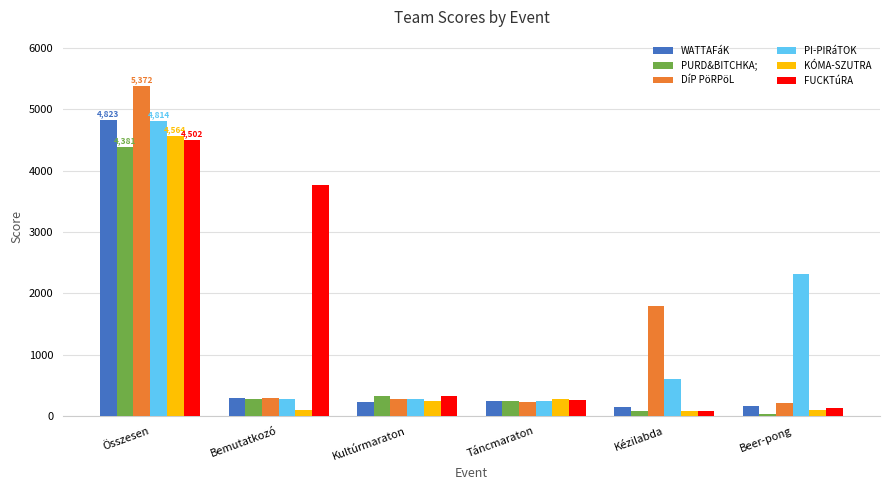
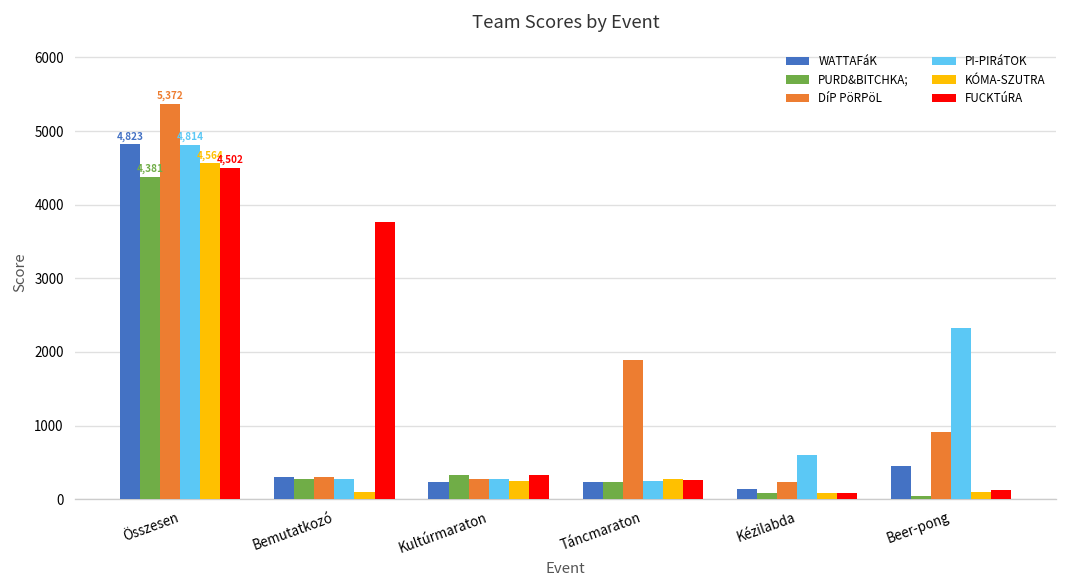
DíP PöRPöL, Táncmaraton: 200 -> 1900
DíP PöRPöL, Kézilabda: 1800 -> 200
WATTAFáK, Beer-pong: 200 -> 500
DíP PöRPöL, Beer-pong: 200 -> 900
